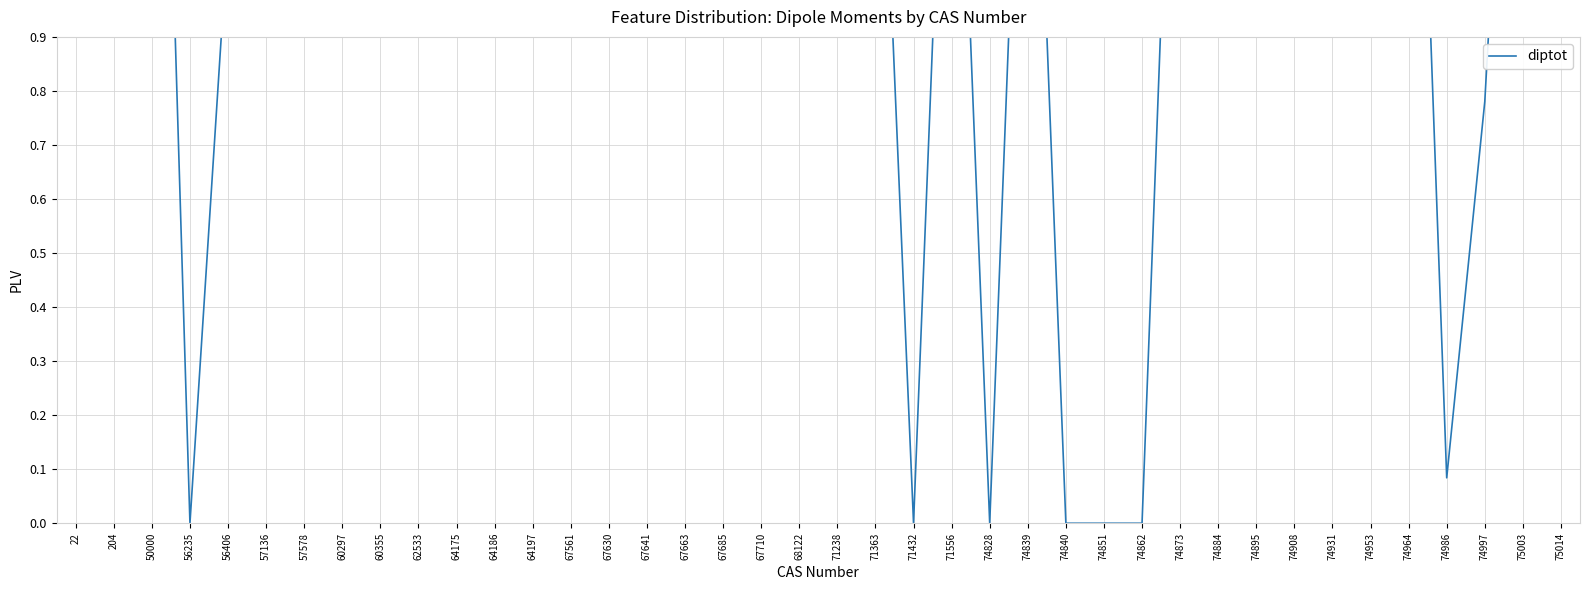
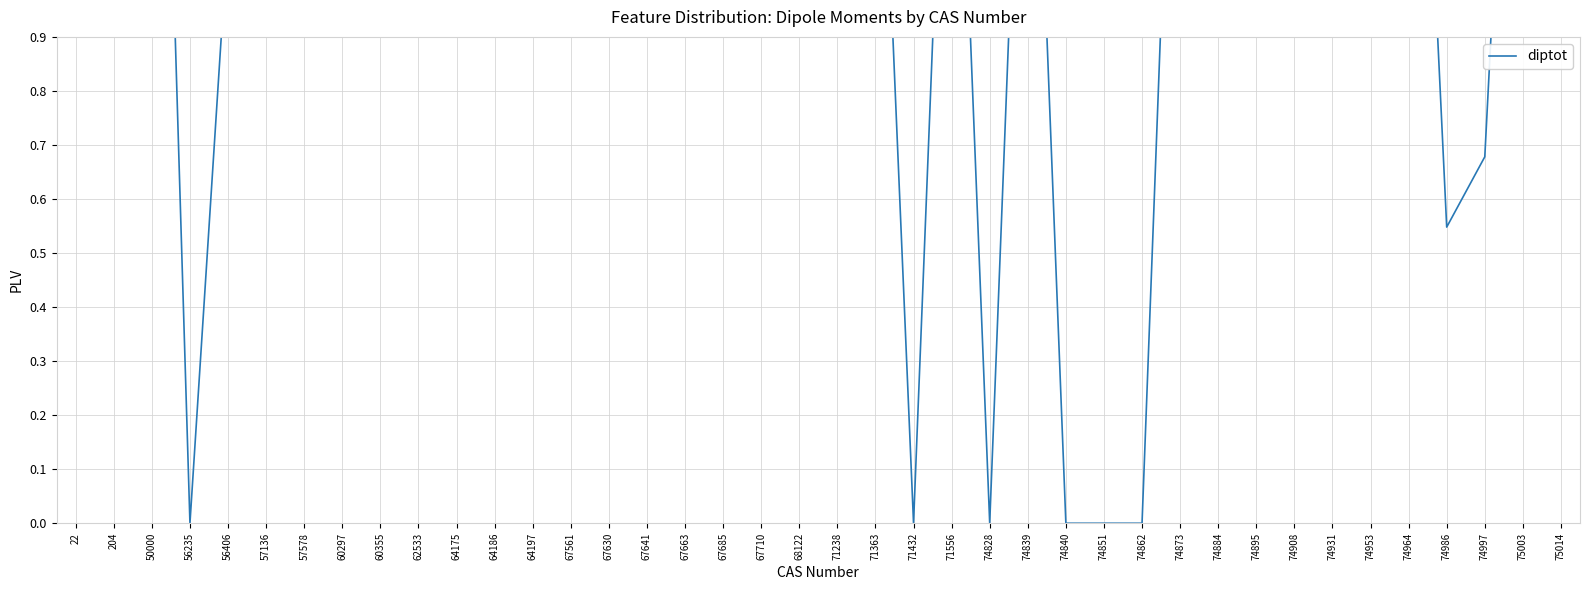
74986: 0.08 -> 0.55
74997: 0.78 -> 0.68
